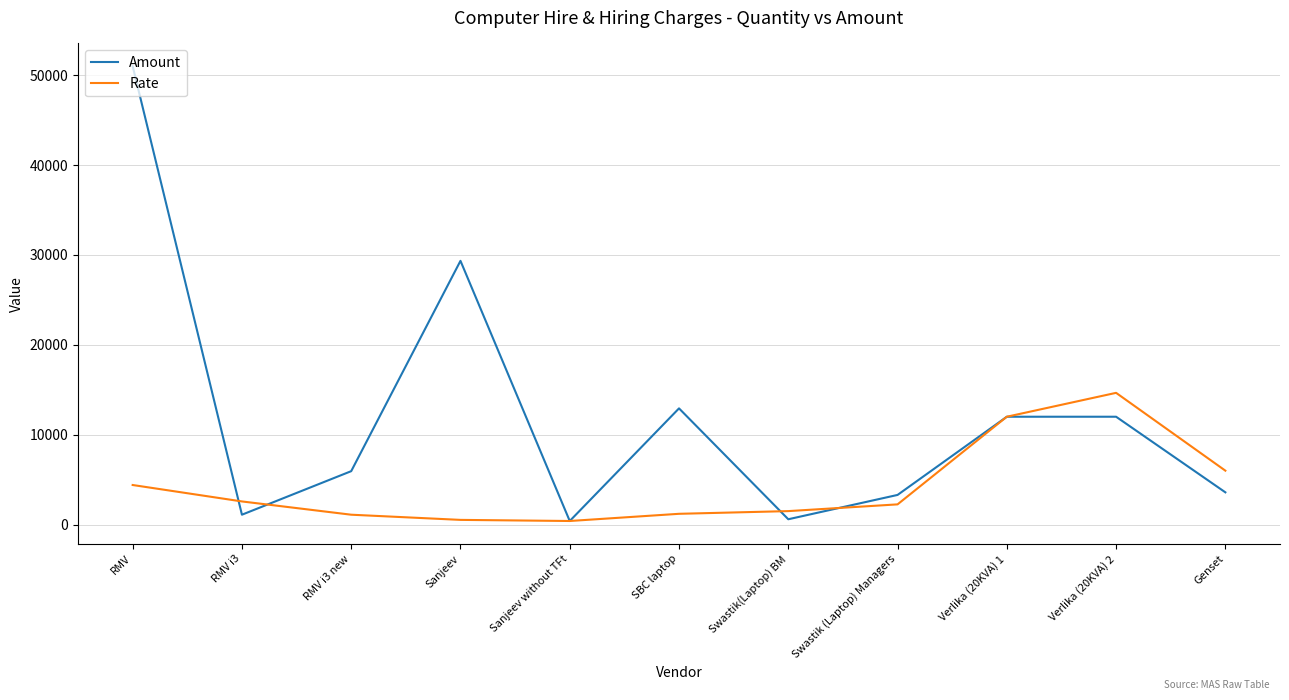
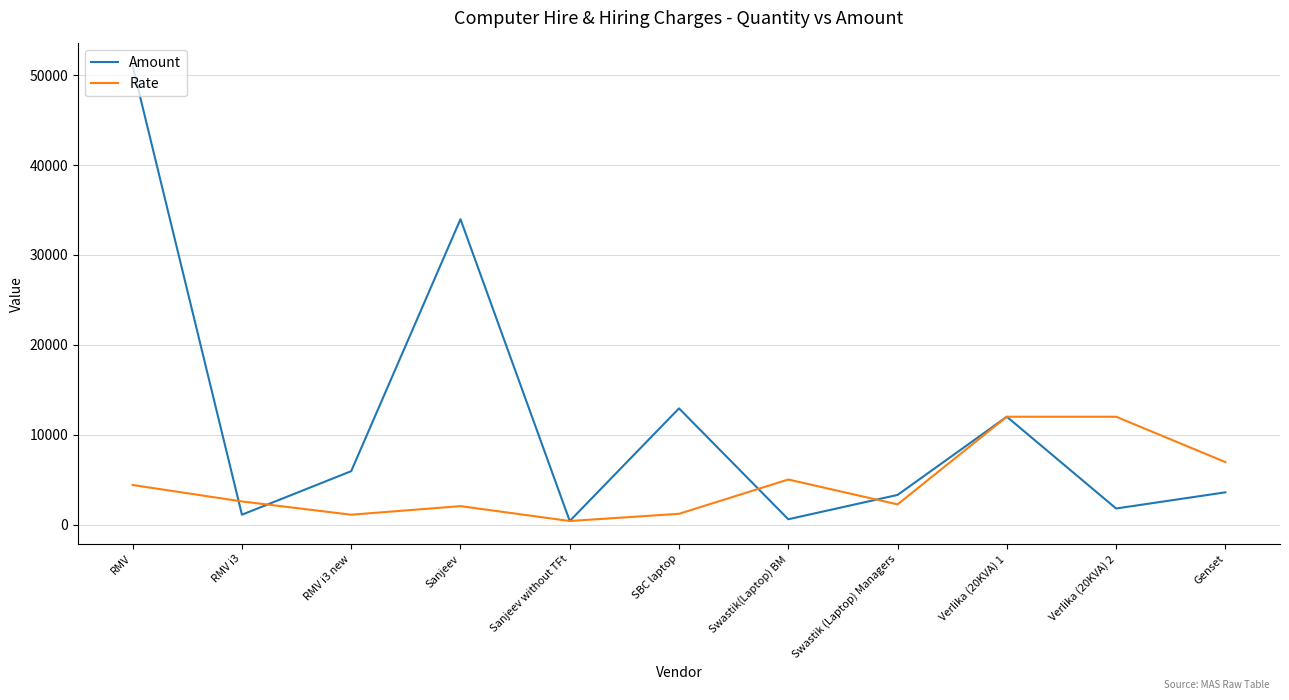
Amount, Sanjeev: 29000 -> 34000
Rate, Sanjeev: 1000 -> 2000
Rate, Swastik(Laptop) BM: 2000 -> 5000
Amount, Verlika (20KVA) 2: 12000 -> 2000
Rate, Verlika (20KVA) 2: 15000 -> 12000
Rate, Genset: 6000 -> 7000
